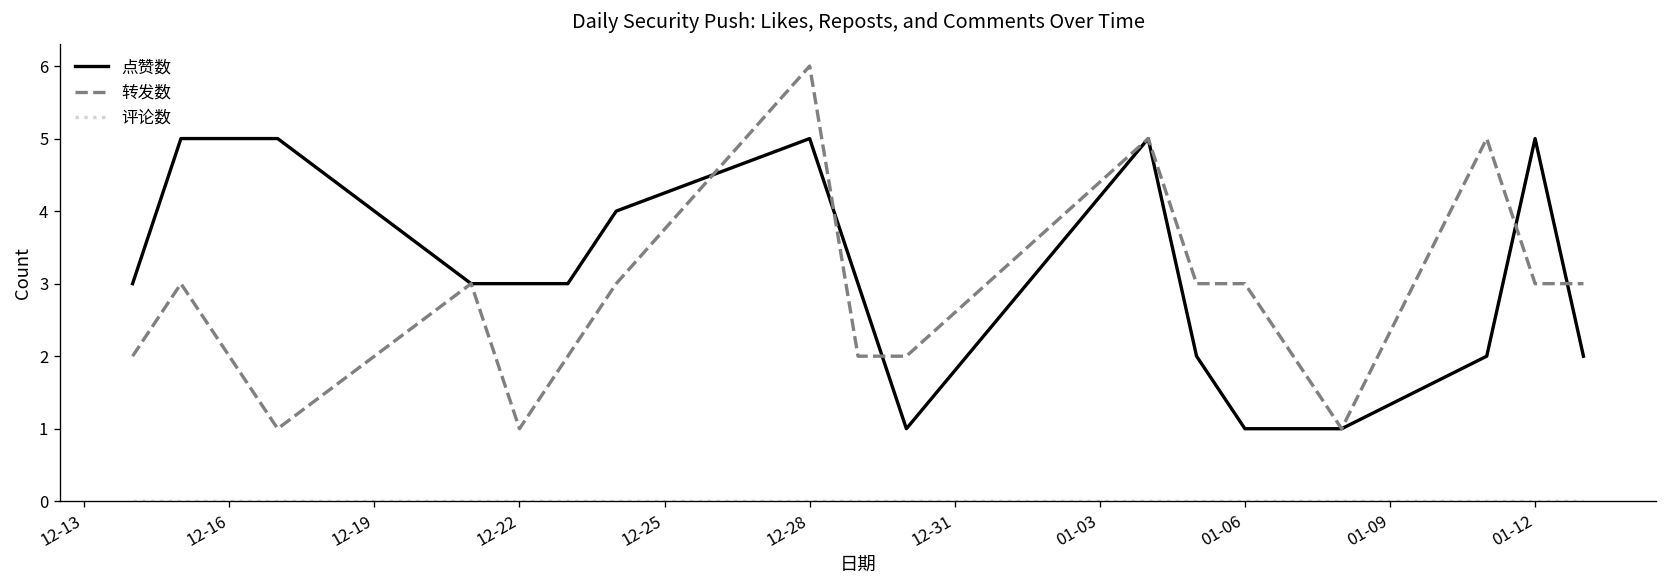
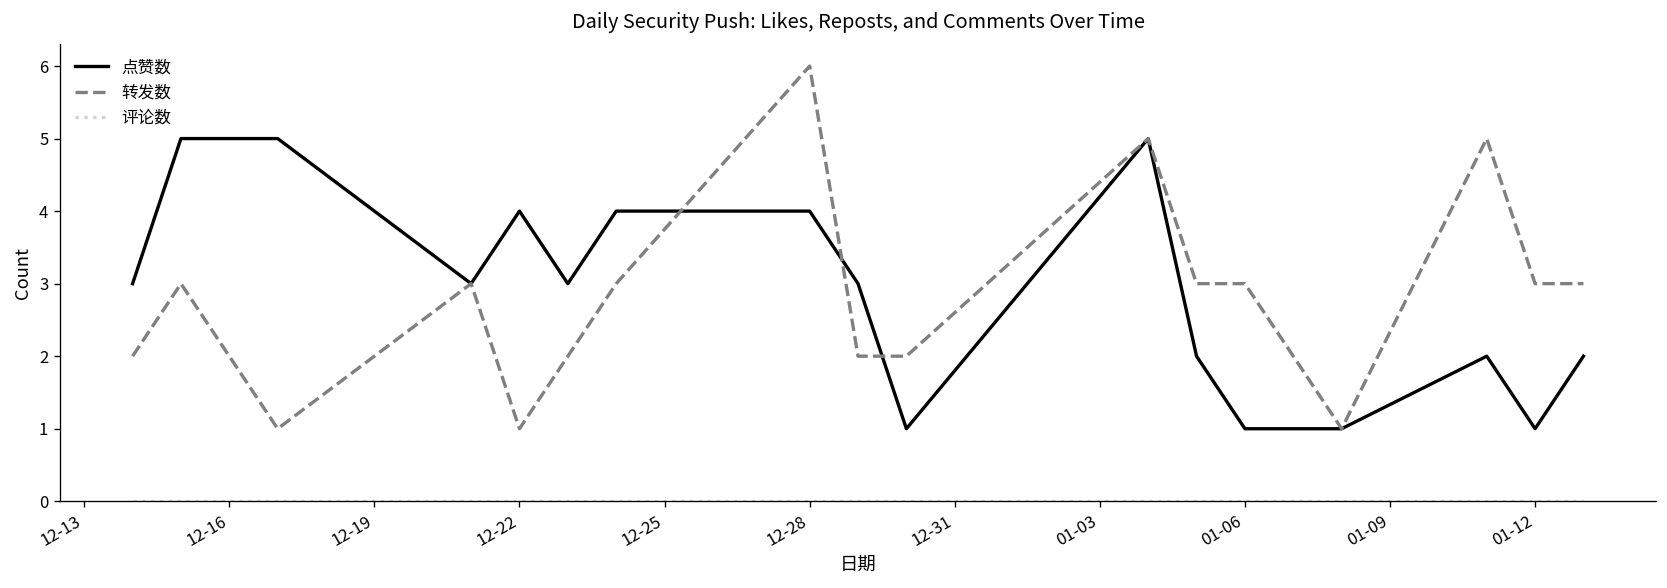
点赞数, 12-22: 3 -> 4
点赞数, 12-28: 5 -> 4
点赞数, 01-12: 5 -> 1
